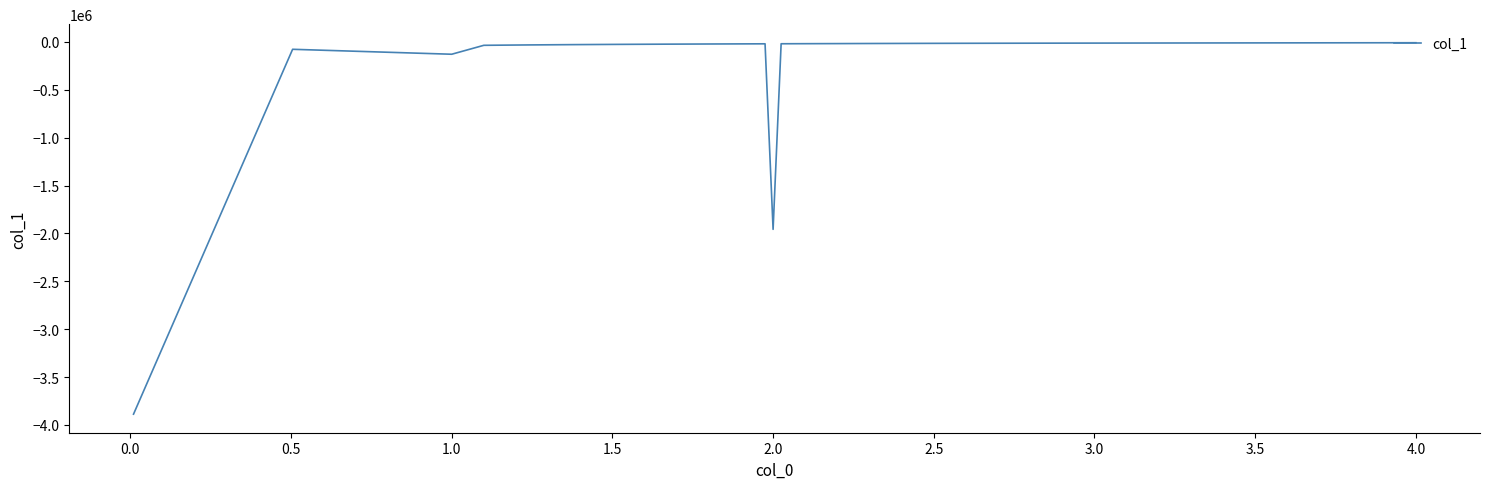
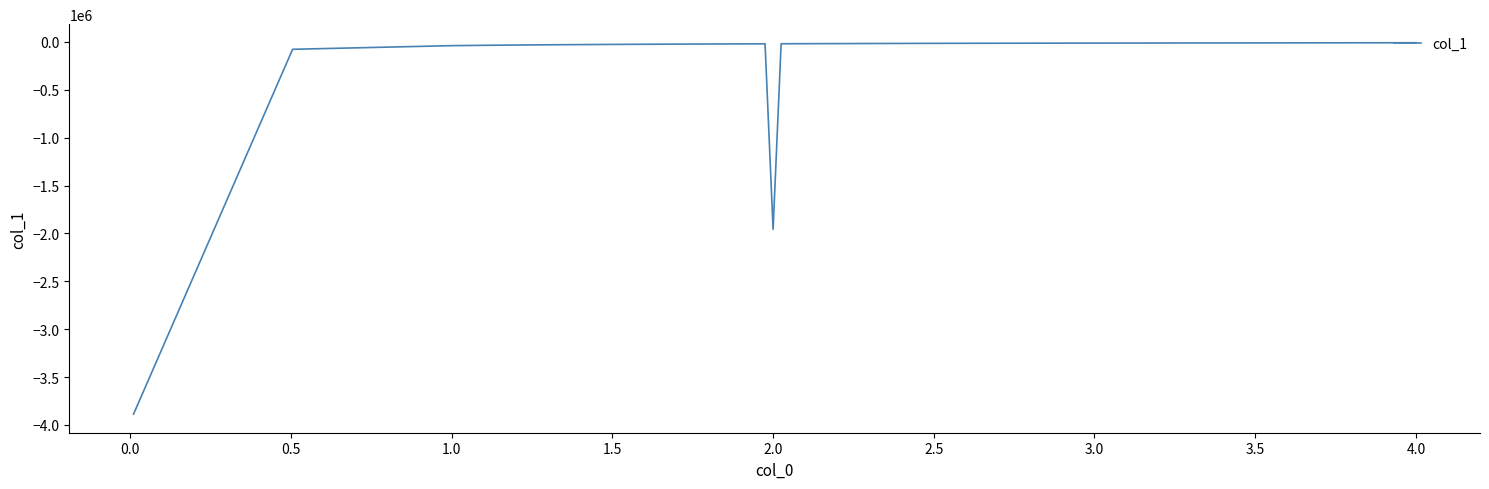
1.0: -100000 -> 0
